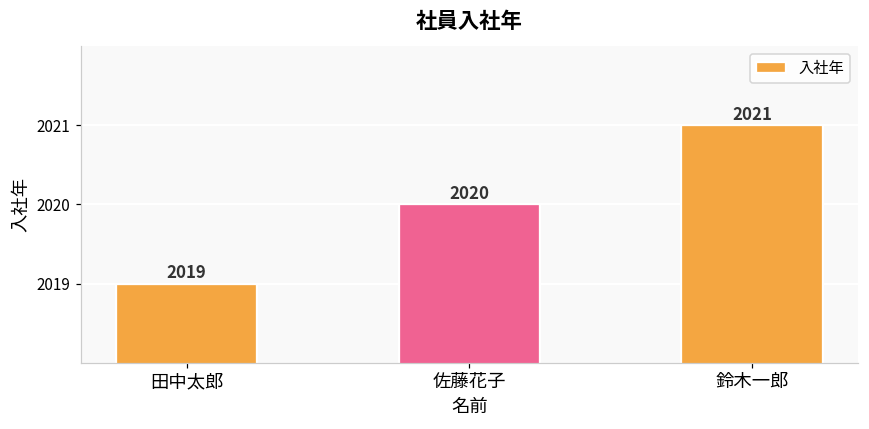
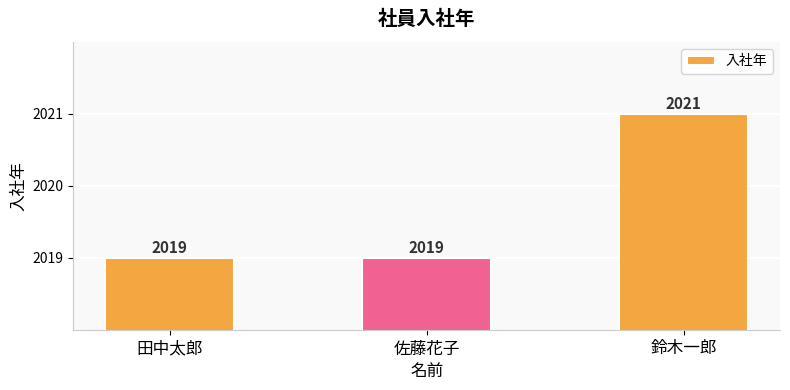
佐藤花子: 2020 -> 2019
